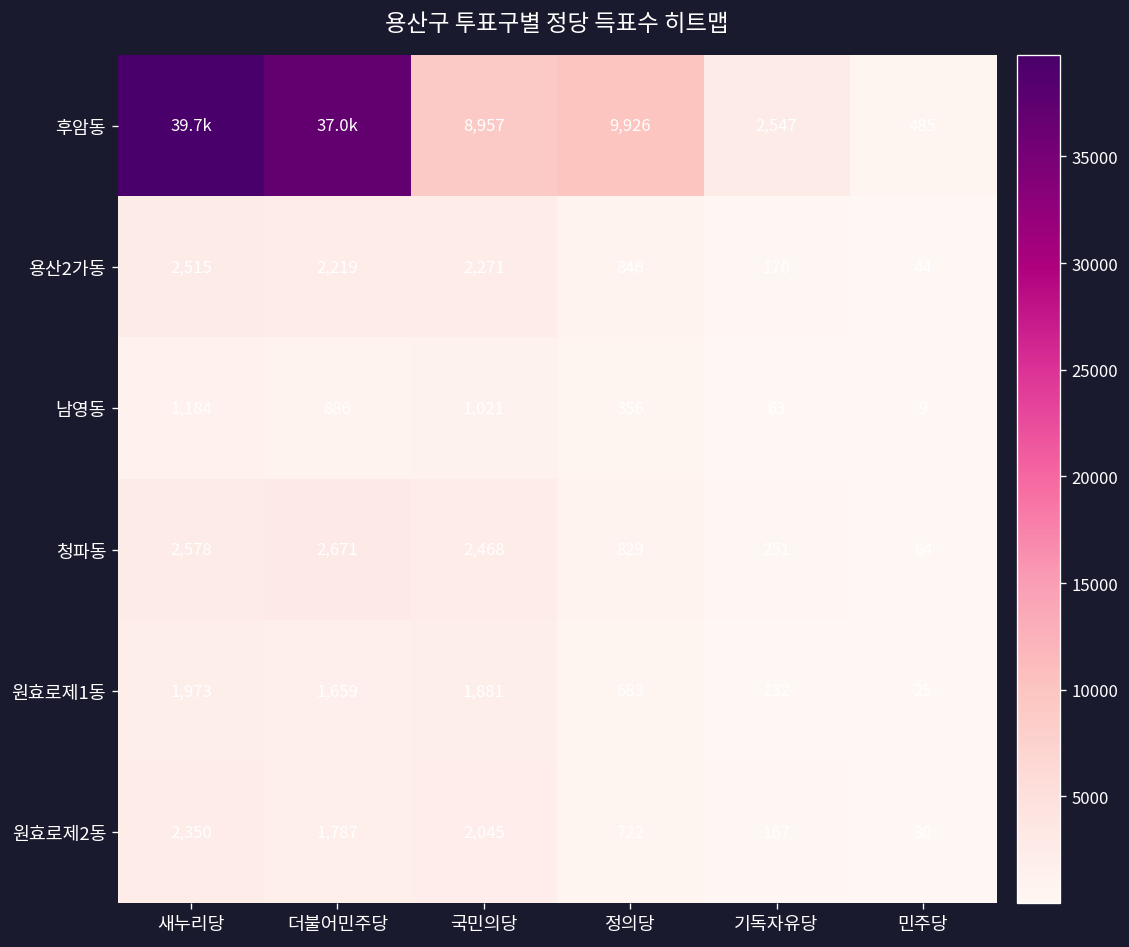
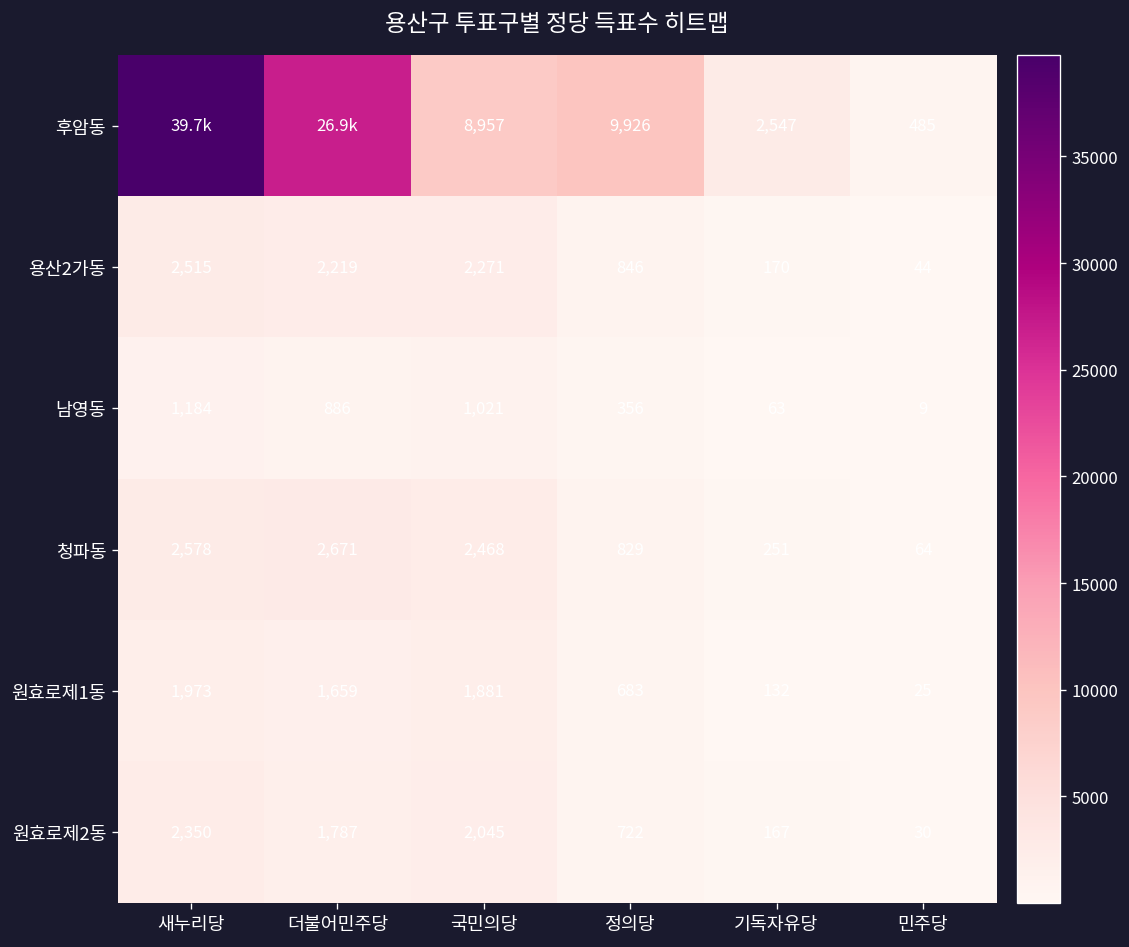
후암동, 더불어민주당: 37.0k -> 26.9k
